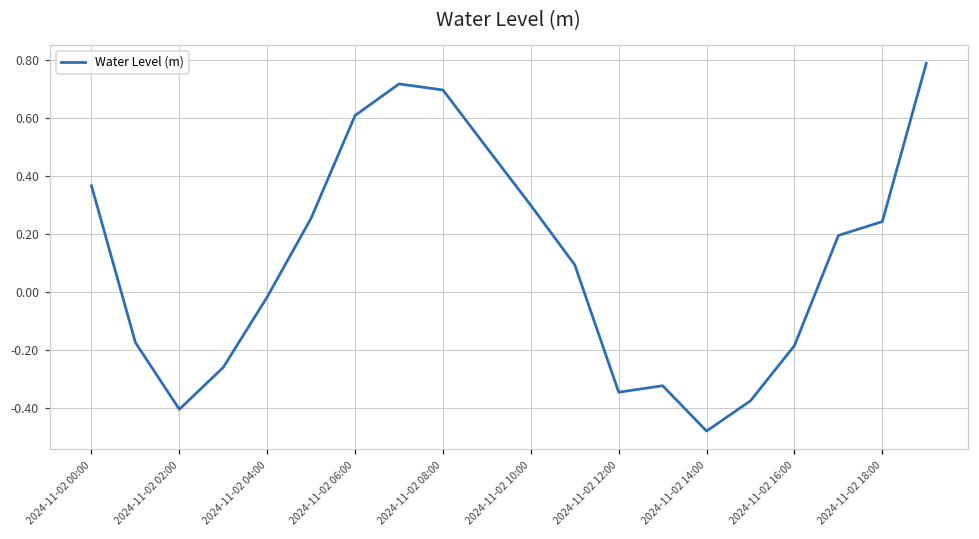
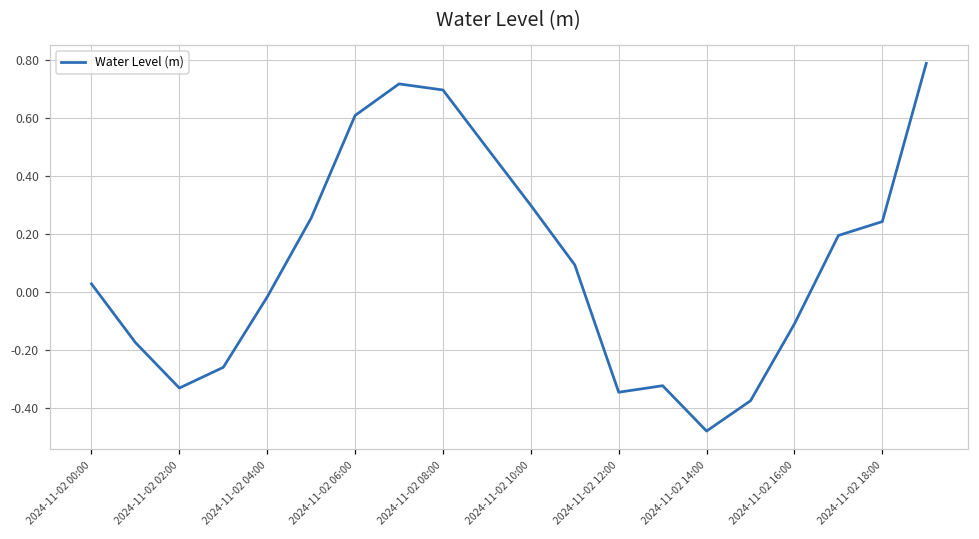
2024-11-02 00:00: 0.36 -> 0.03
2024-11-02 02:00: -0.41 -> -0.33
2024-11-02 16:00: -0.19 -> -0.11
